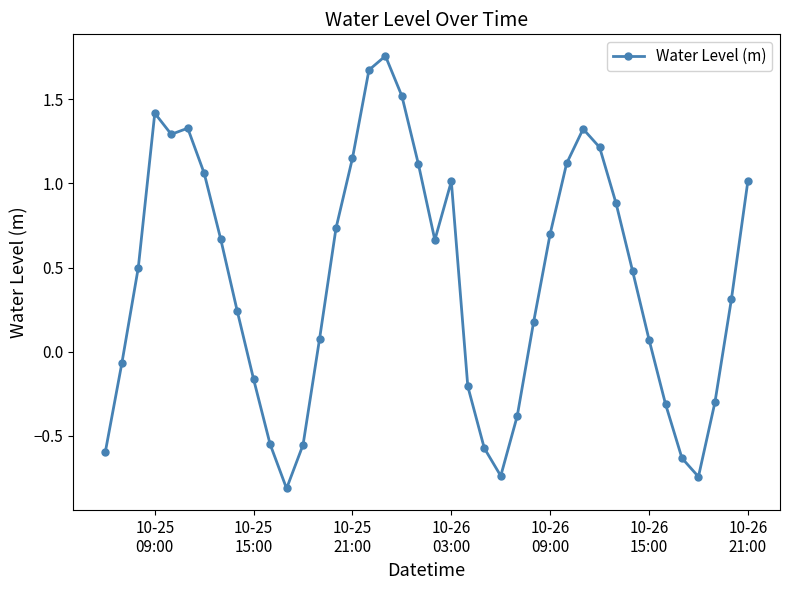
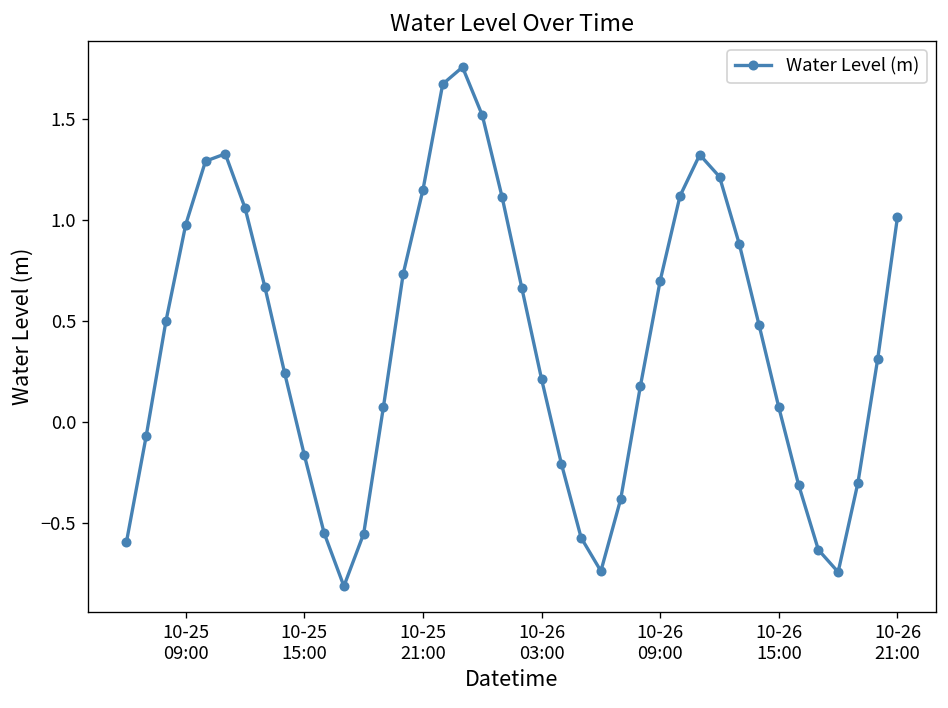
10-25 09:00: 1.42 -> 0.98
10-26 03:00: 1.01 -> 0.21
